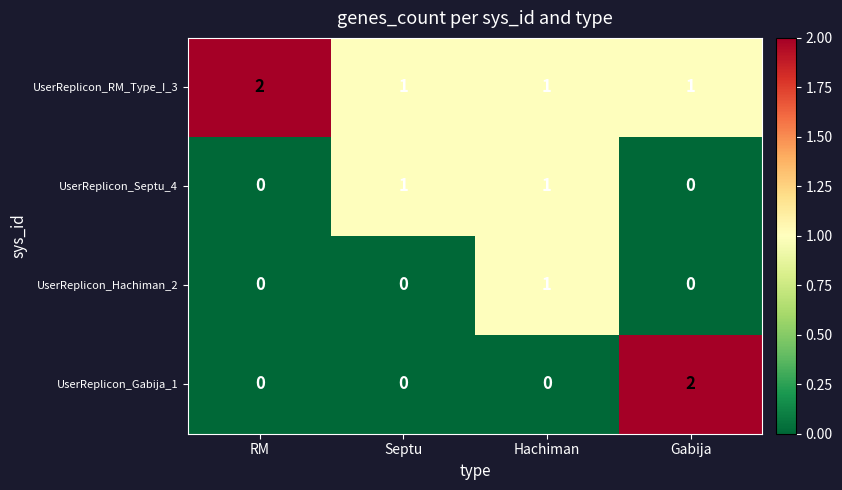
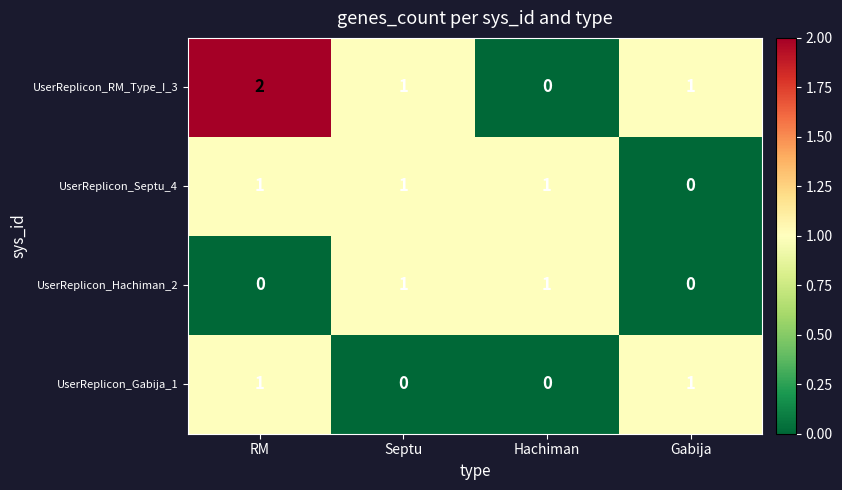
UserReplicon_RM_Type_I_3, Hachiman: 1 -> 0
UserReplicon_Septu_4, RM: 0 -> 1
UserReplicon_Hachiman_2, Septu: 0 -> 1
UserReplicon_Gabija_1, RM: 0 -> 1
UserReplicon_Gabija_1, Gabija: 2 -> 1
